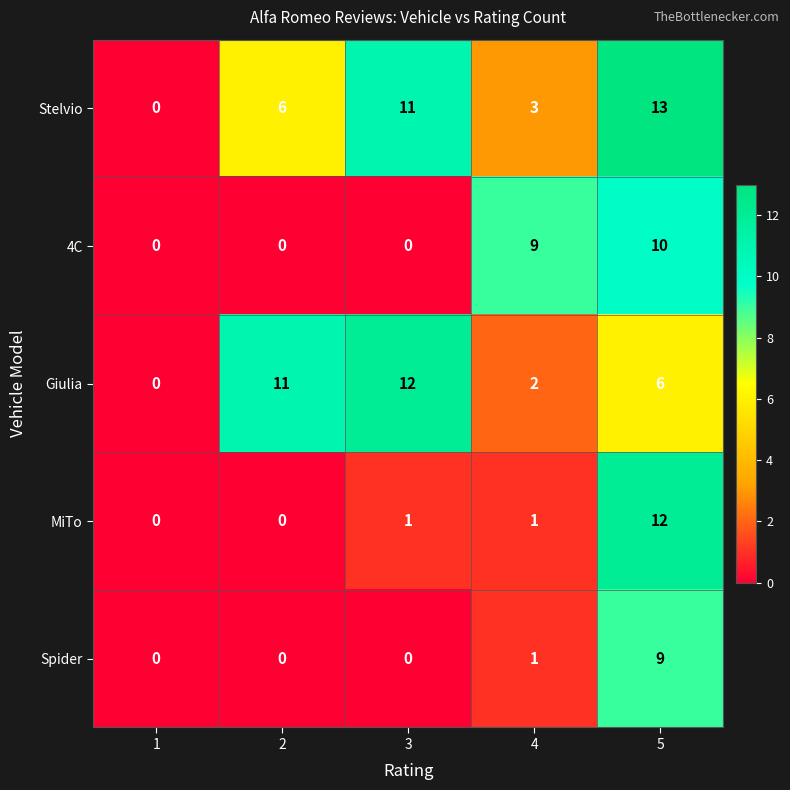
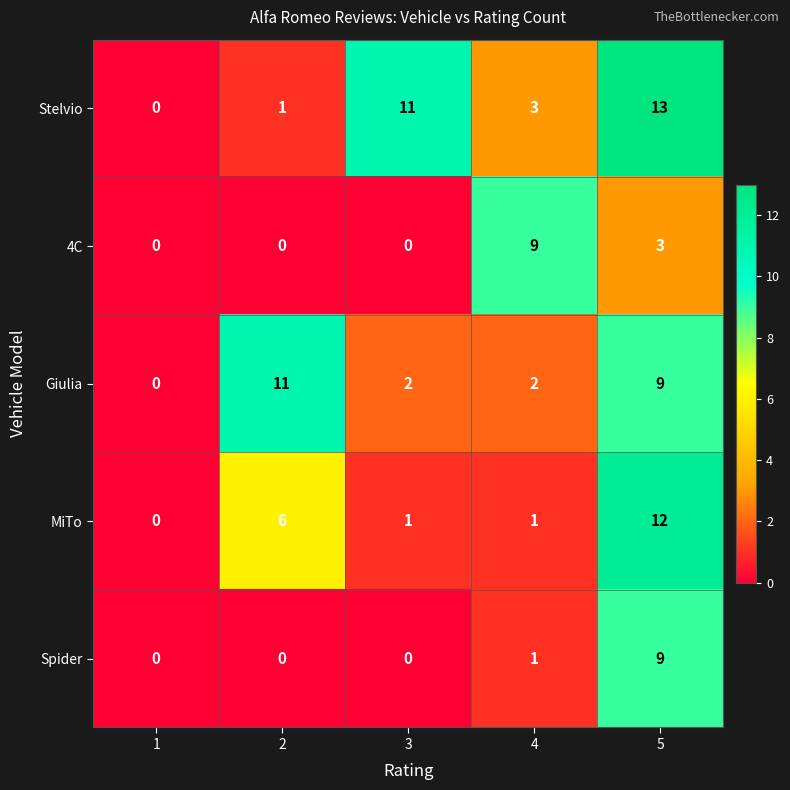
Stelvio, 2: 6 -> 1
4C, 5: 10 -> 3
Giulia, 3: 12 -> 2
Giulia, 5: 6 -> 9
MiTo, 2: 0 -> 6
